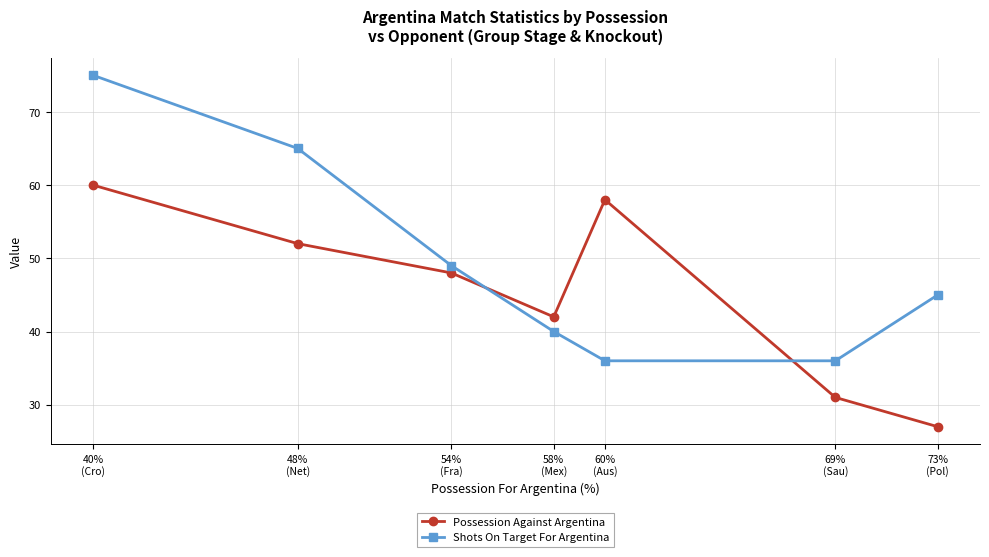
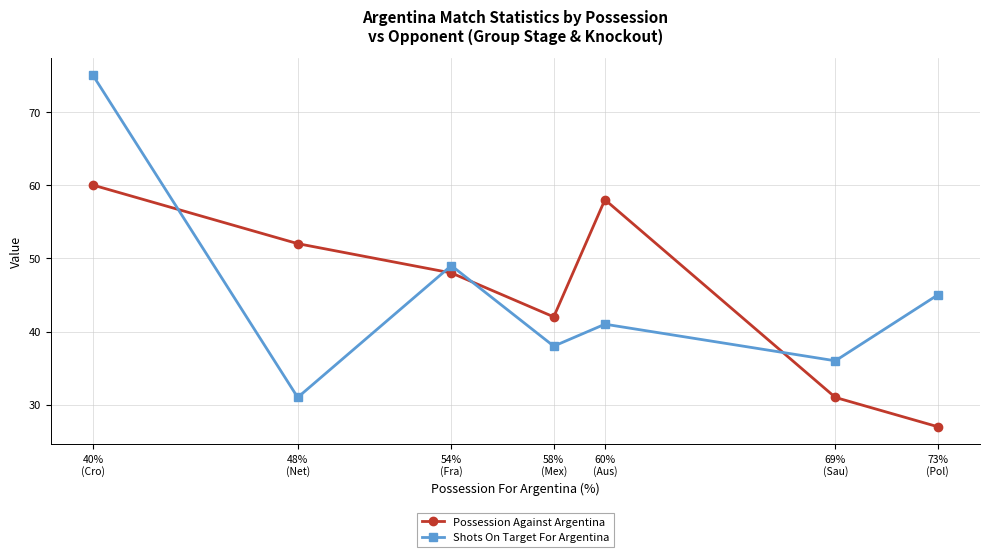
Shots On Target For Argentina, 48% (Net): 65 -> 31
Shots On Target For Argentina, 58% (Mex): 40 -> 38
Shots On Target For Argentina, 60% (Aus): 36 -> 41
